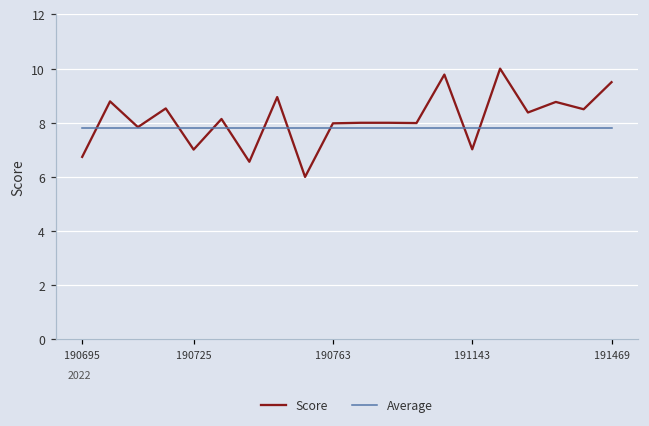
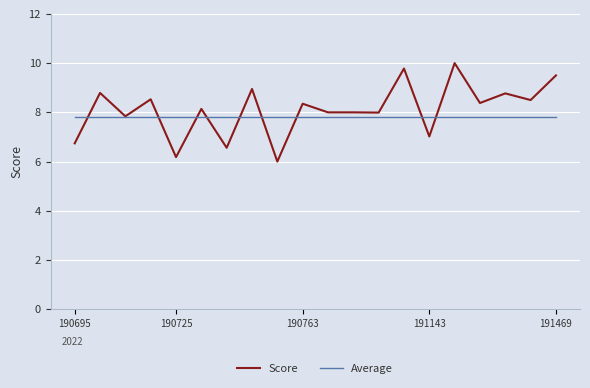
Score, 190725: 7.0 -> 6.2
Score, 190763: 8.0 -> 8.4
